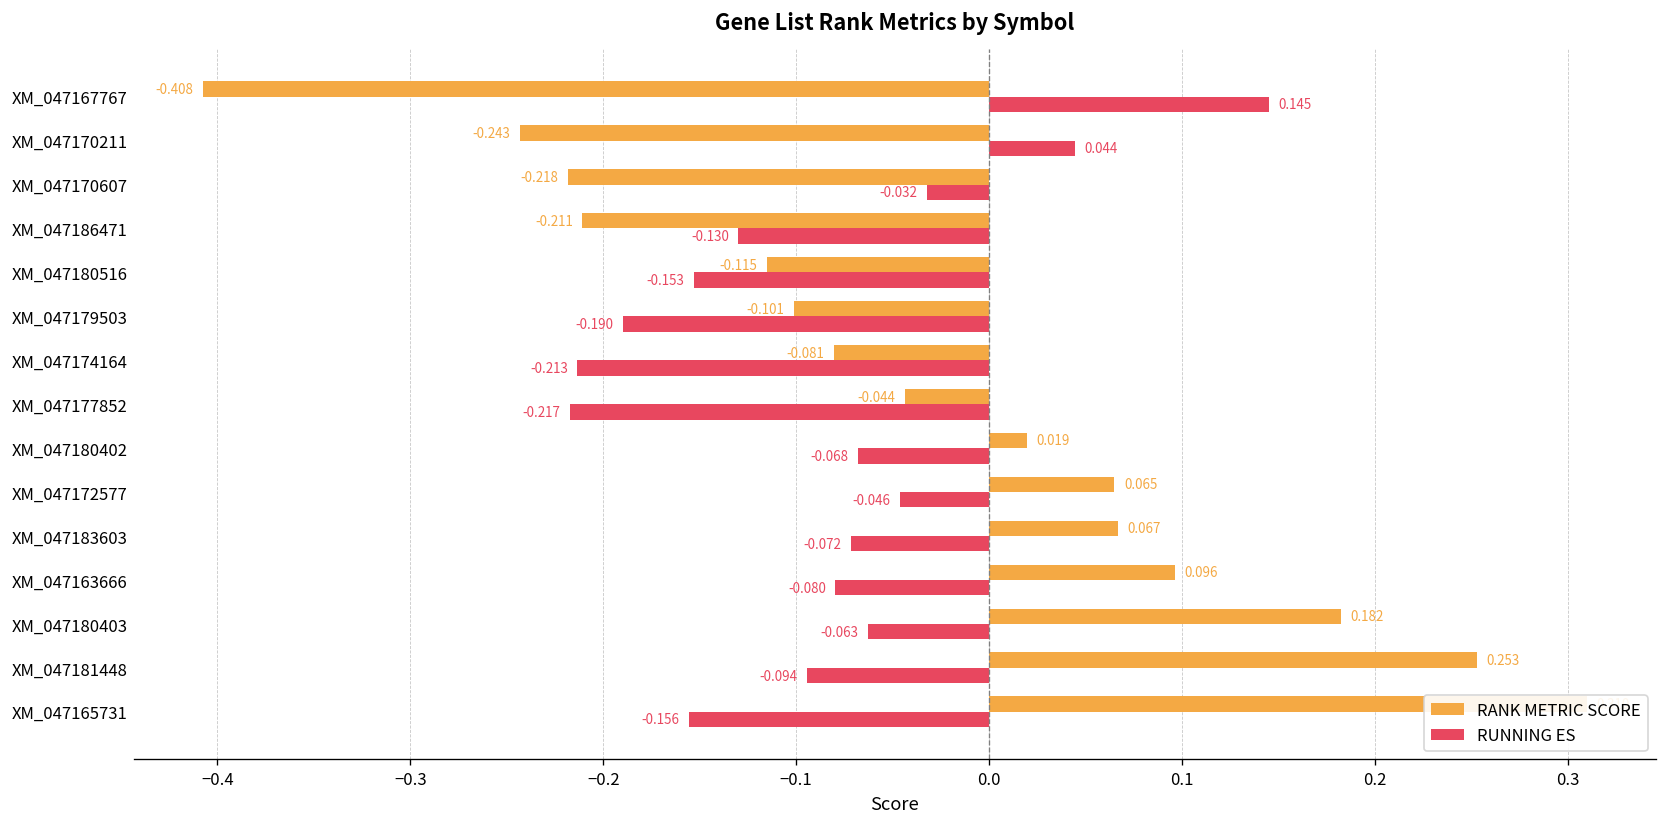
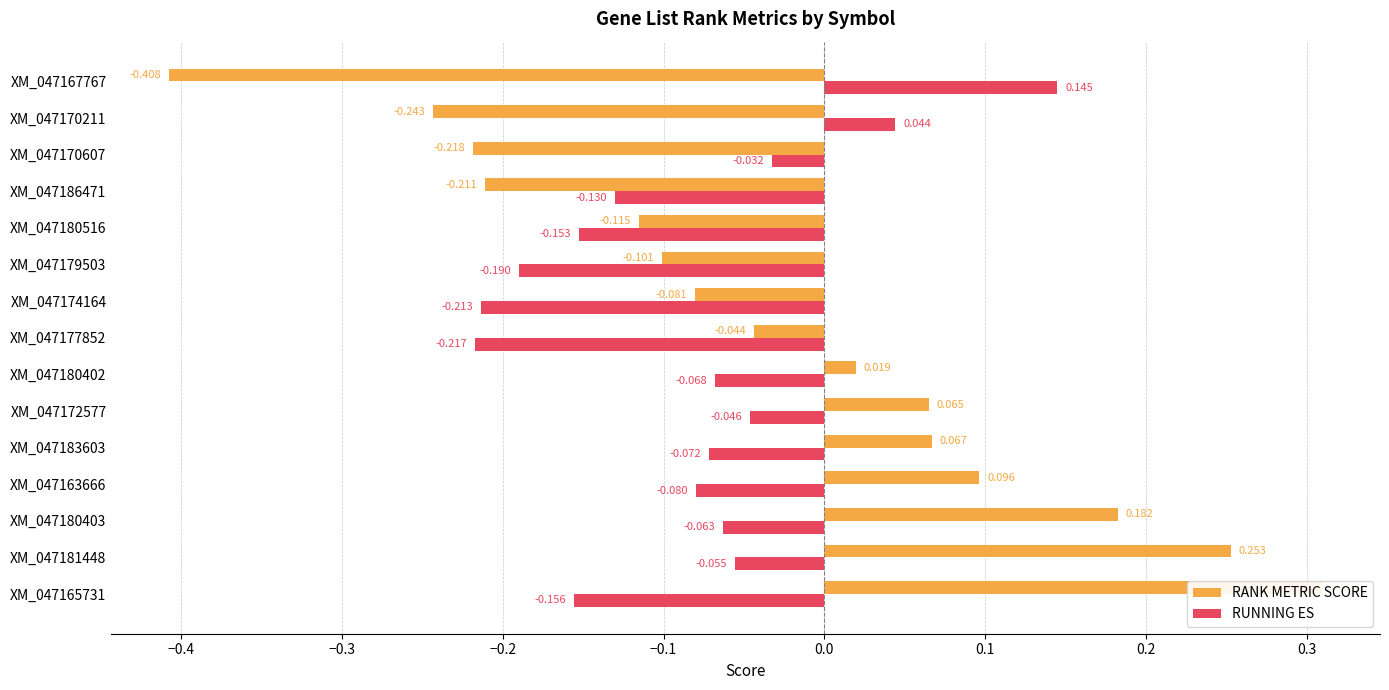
RUNNING ES, XM_047181448: -0.094 -> -0.055
